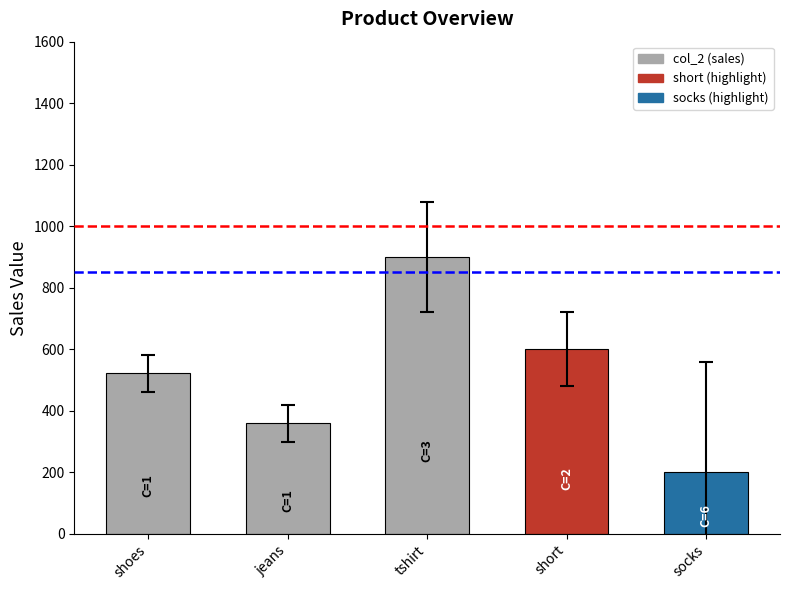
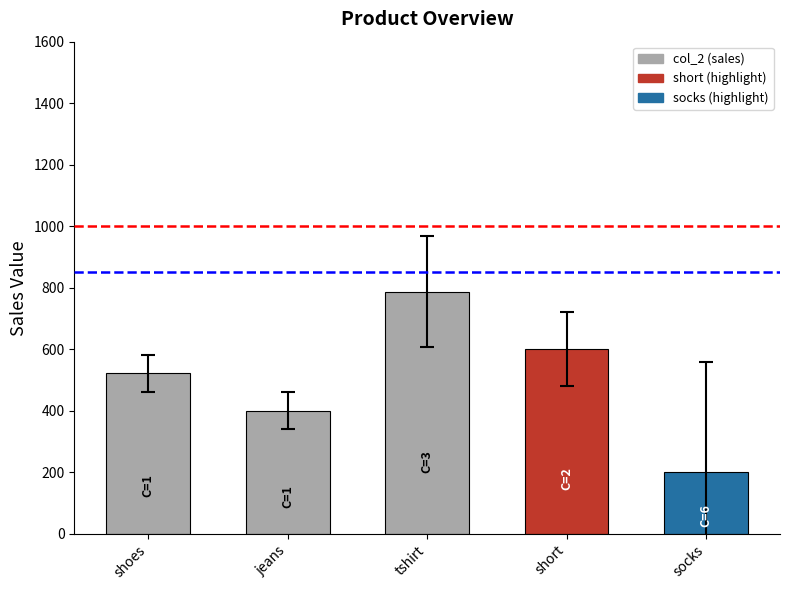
col_2 (sales), jeans: 360 -> 400
col_2 (sales), tshirt: 900 -> 790
